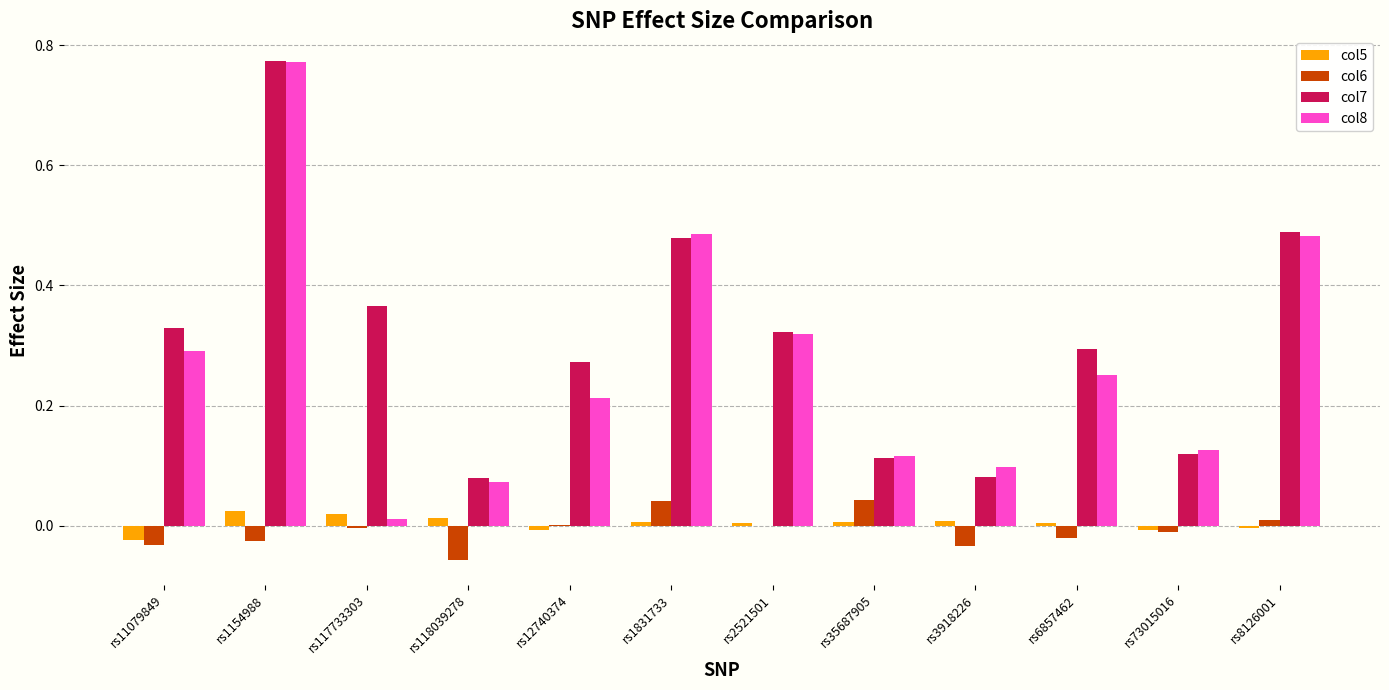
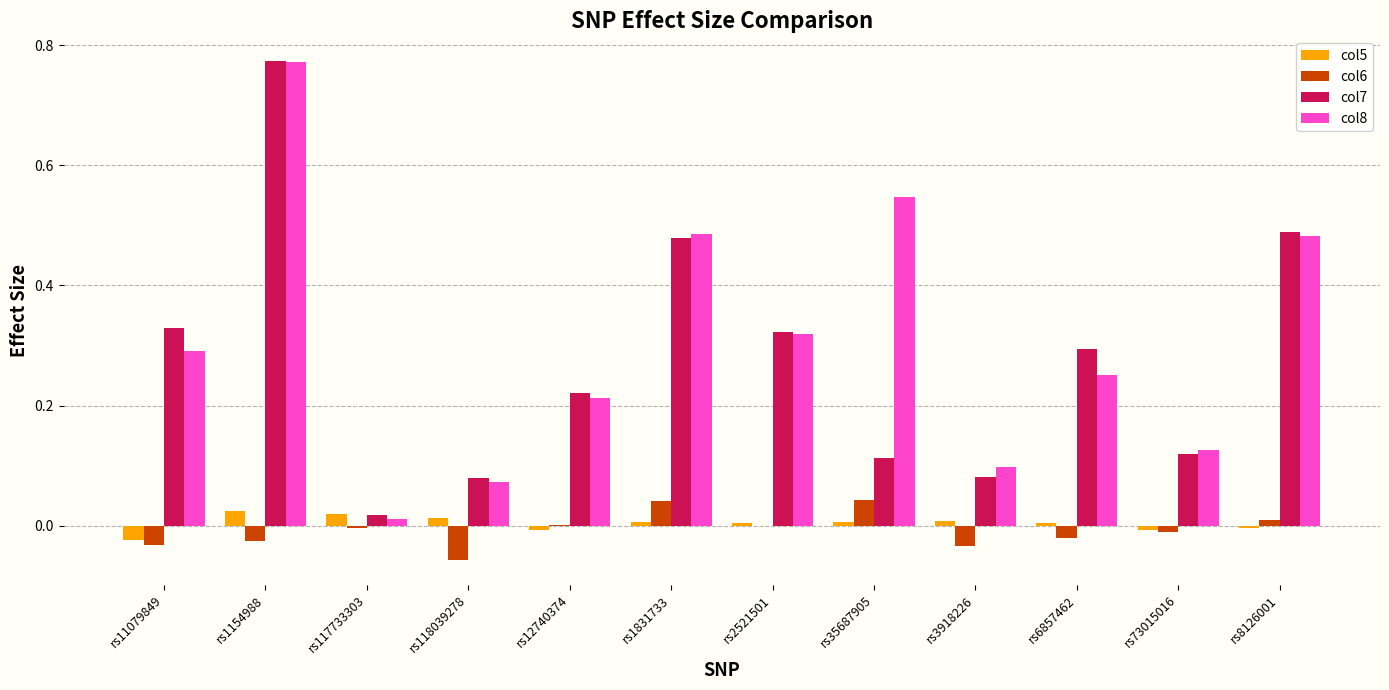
col7, rs117733303: 0.37 -> 0.02
col7, rs12740374: 0.27 -> 0.22
col8, rs35687905: 0.12 -> 0.55
